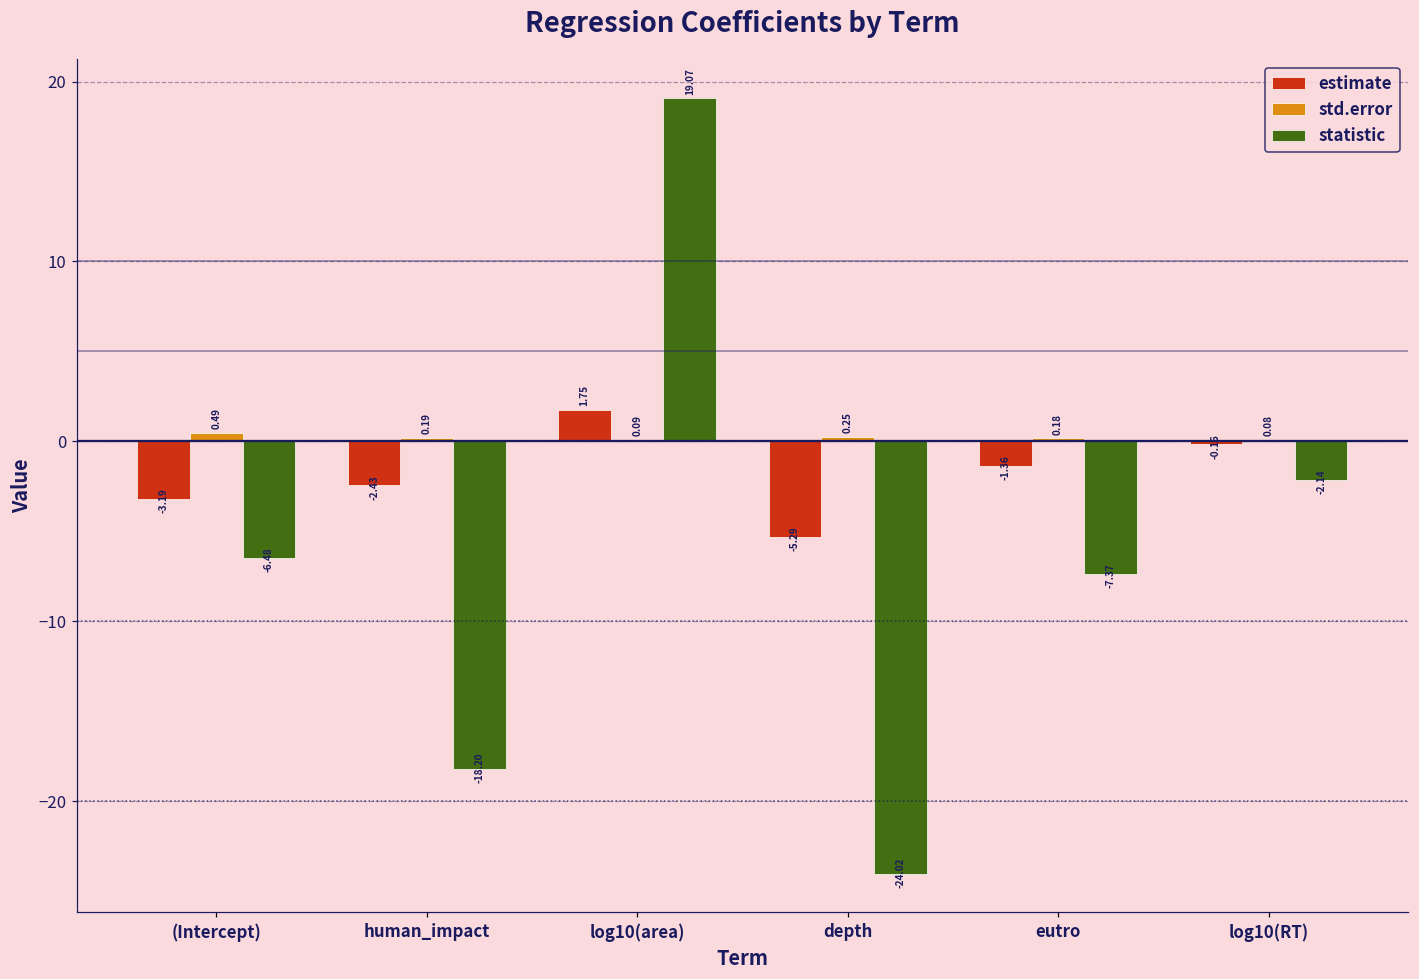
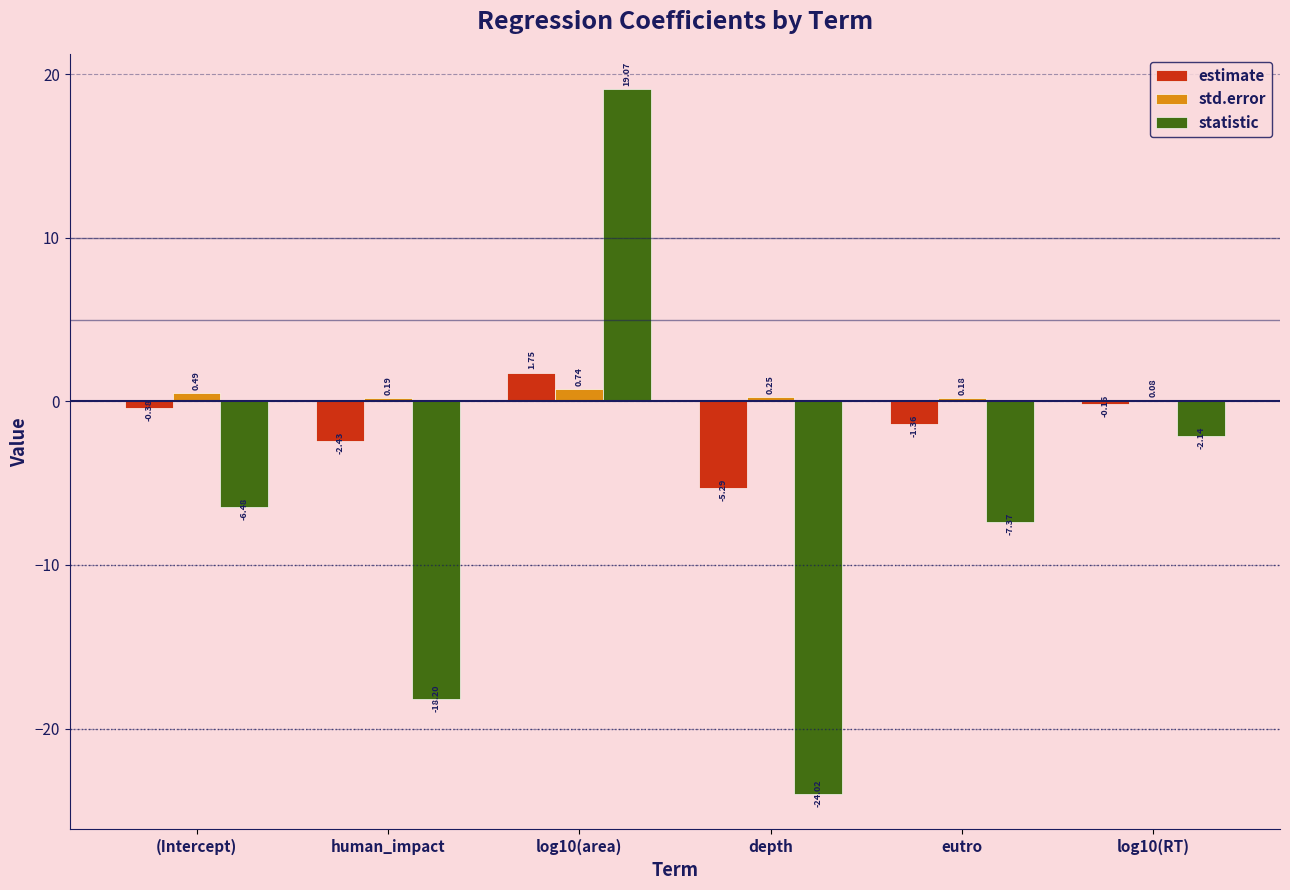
estimate, (Intercept): -3.19 -> -0.38
std.error, log10(area): 0.09 -> 0.74
